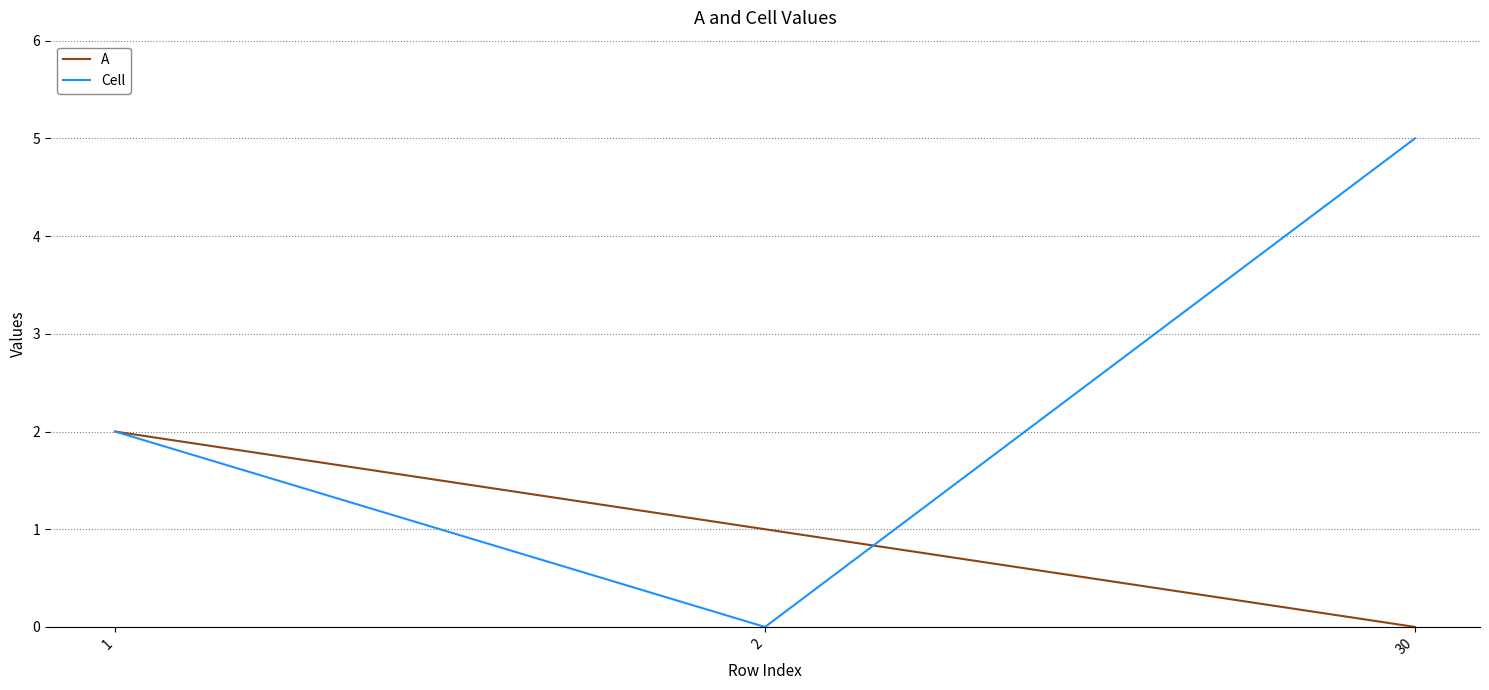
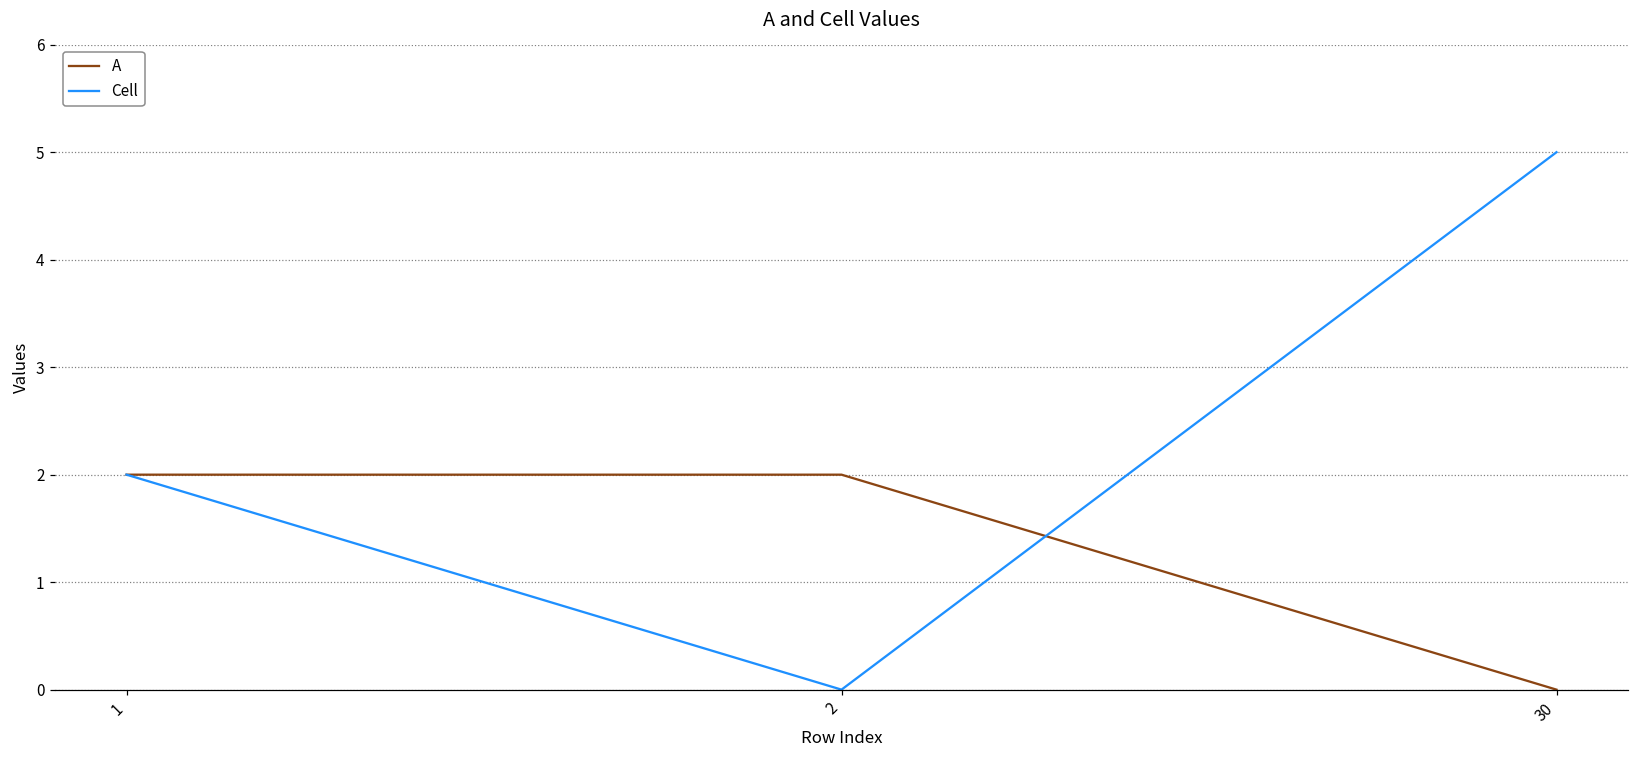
A, 2: 1 -> 2
